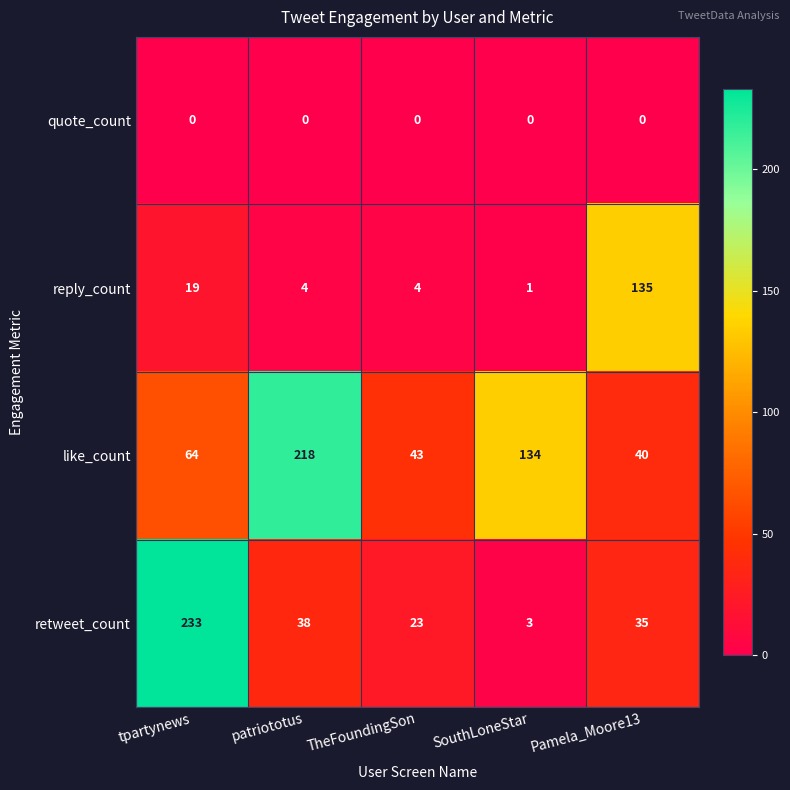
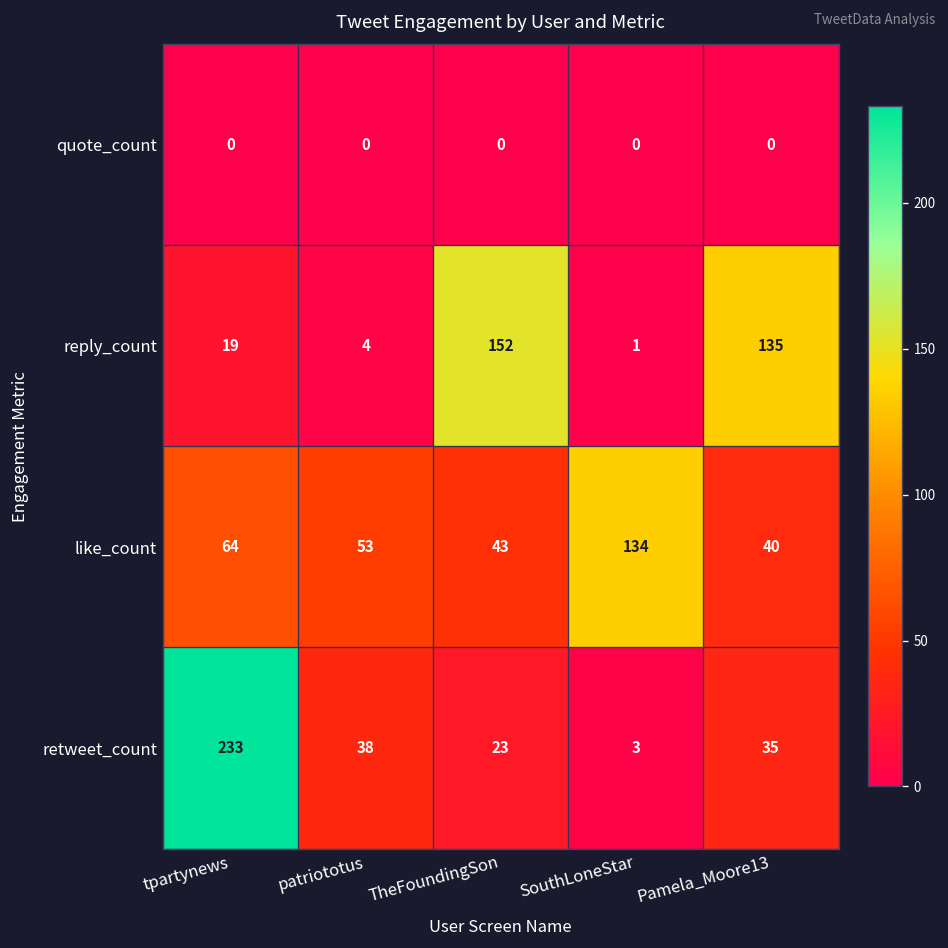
reply_count, TheFoundingSon: 4 -> 152
like_count, patriototus: 218 -> 53
